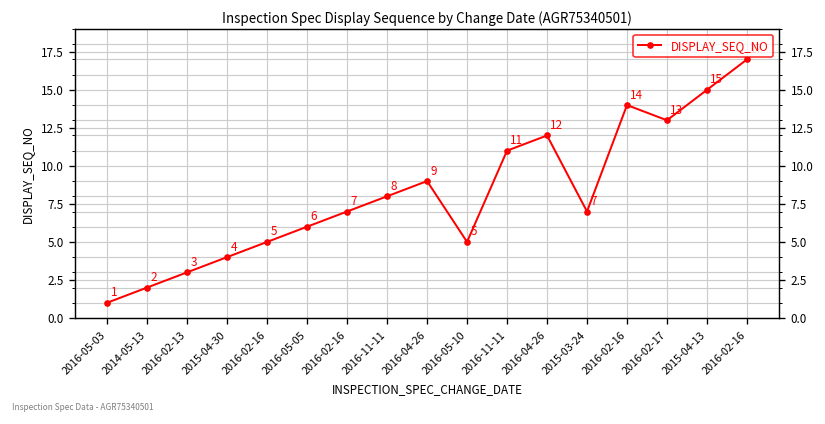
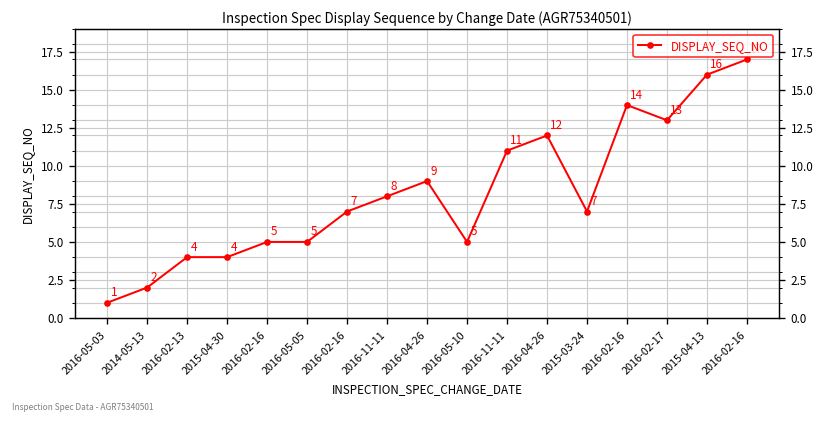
2016-02-13: 3 -> 4
2016-05-05: 6 -> 5
2015-04-13: 15 -> 16
